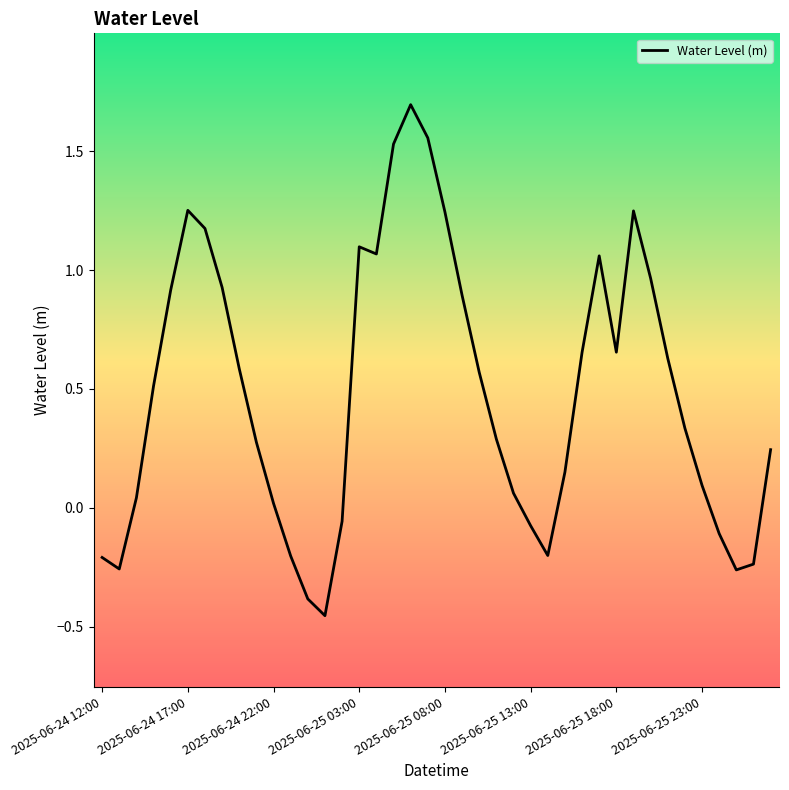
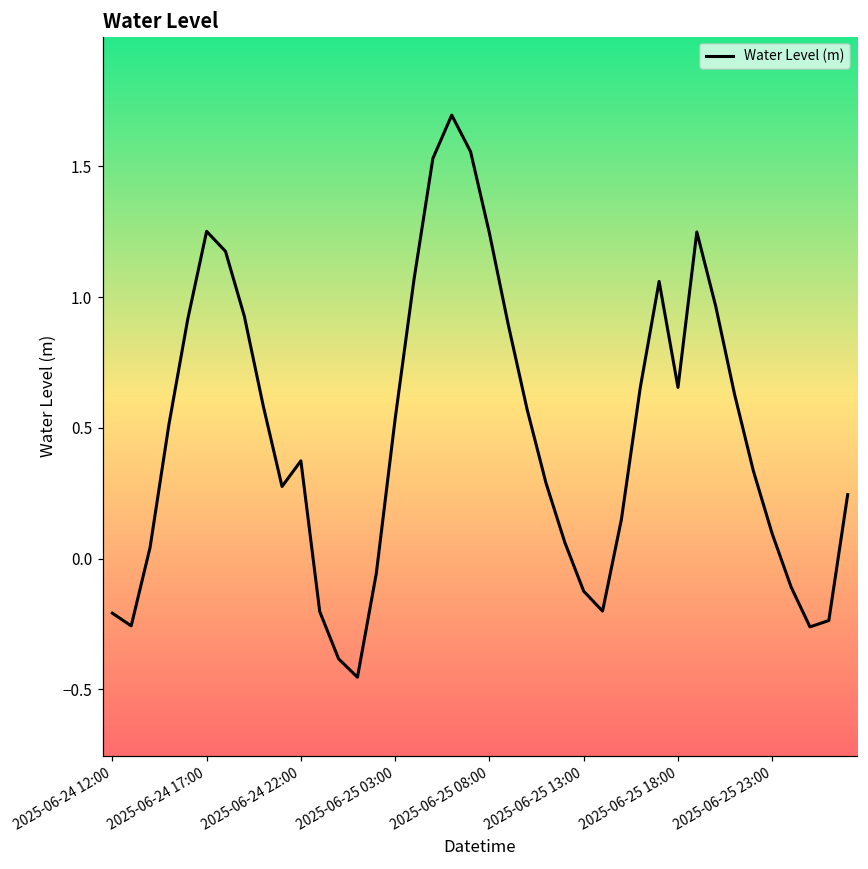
2025-06-24 22:00: 0.02 -> 0.37
2025-06-25 03:00: 1.10 -> 0.53
2025-06-25 13:00: -0.08 -> -0.12
